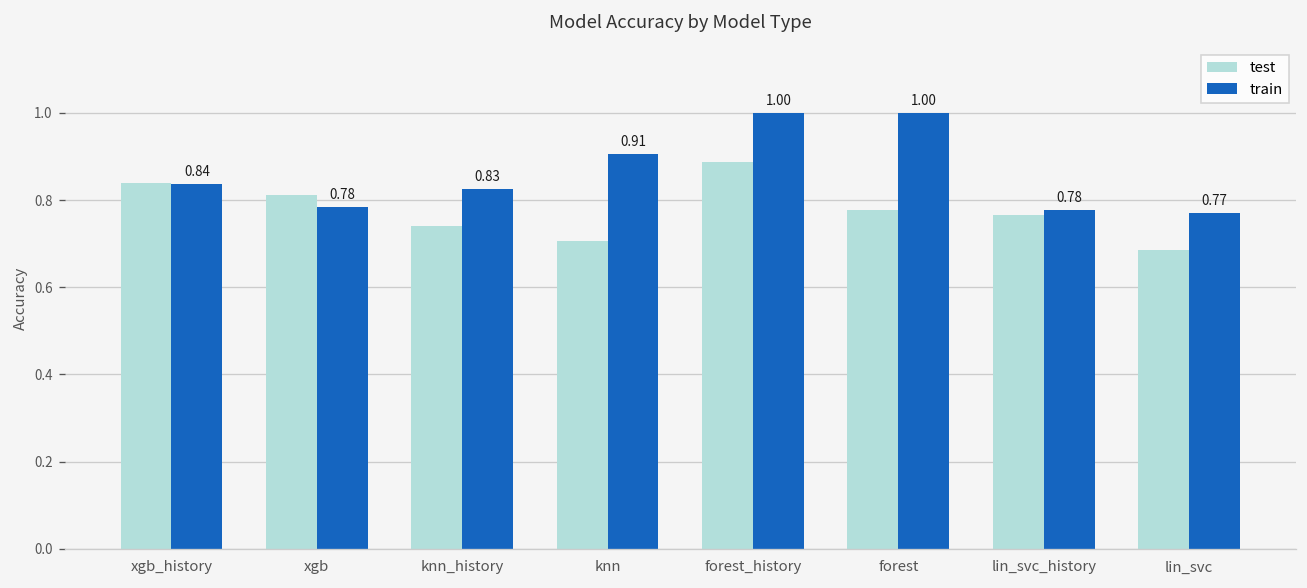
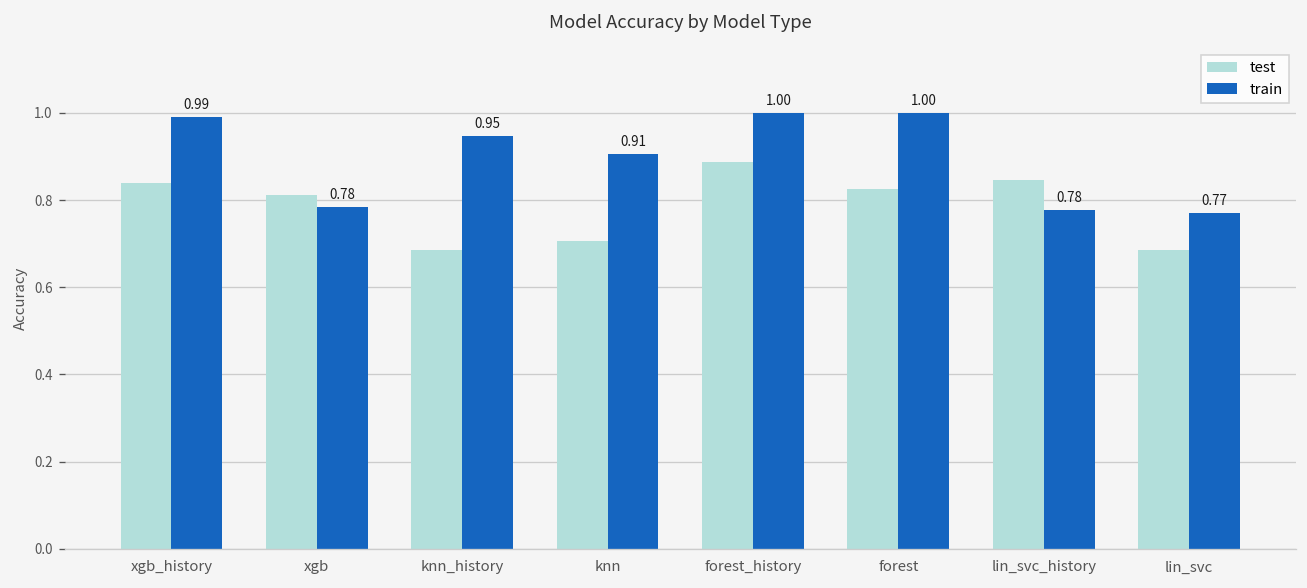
train, xgb_history: 0.84 -> 0.99
test, knn_history: 0.74 -> 0.69
train, knn_history: 0.83 -> 0.95
test, forest: 0.78 -> 0.83
test, lin_svc_history: 0.76 -> 0.85
